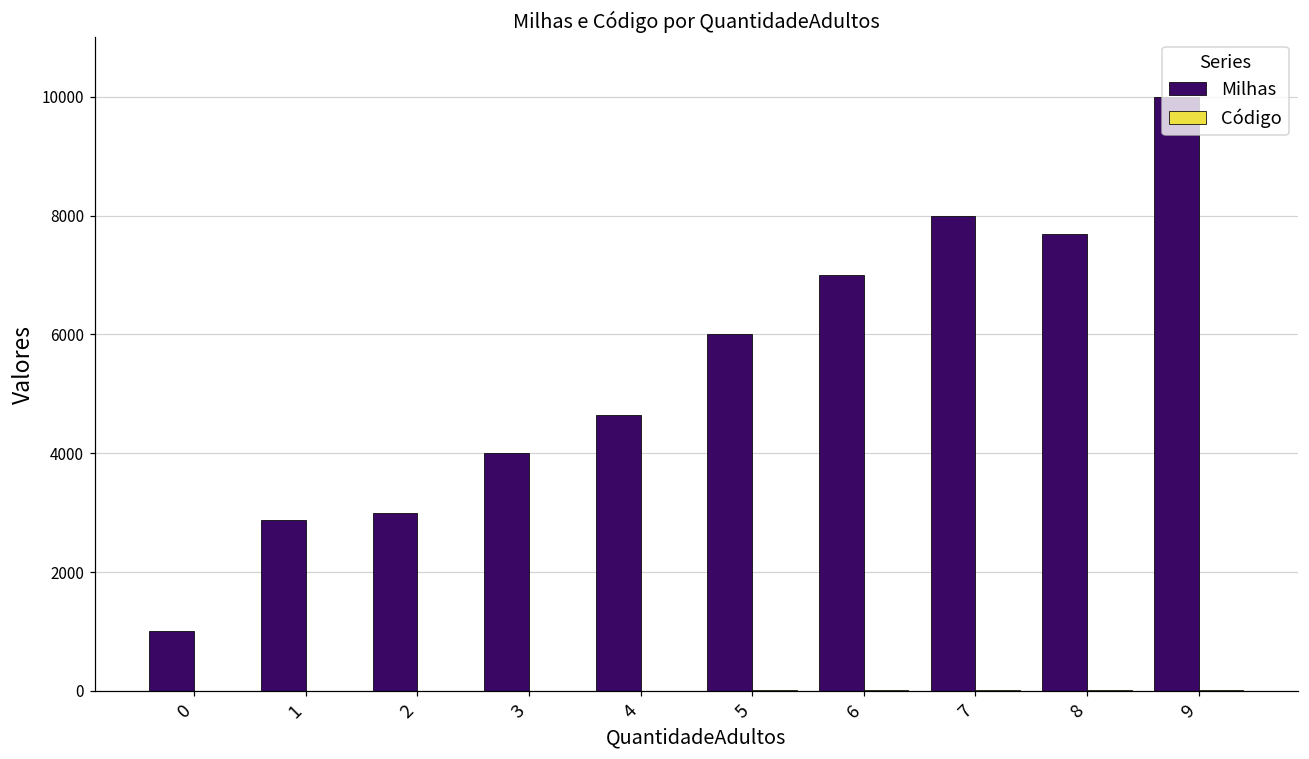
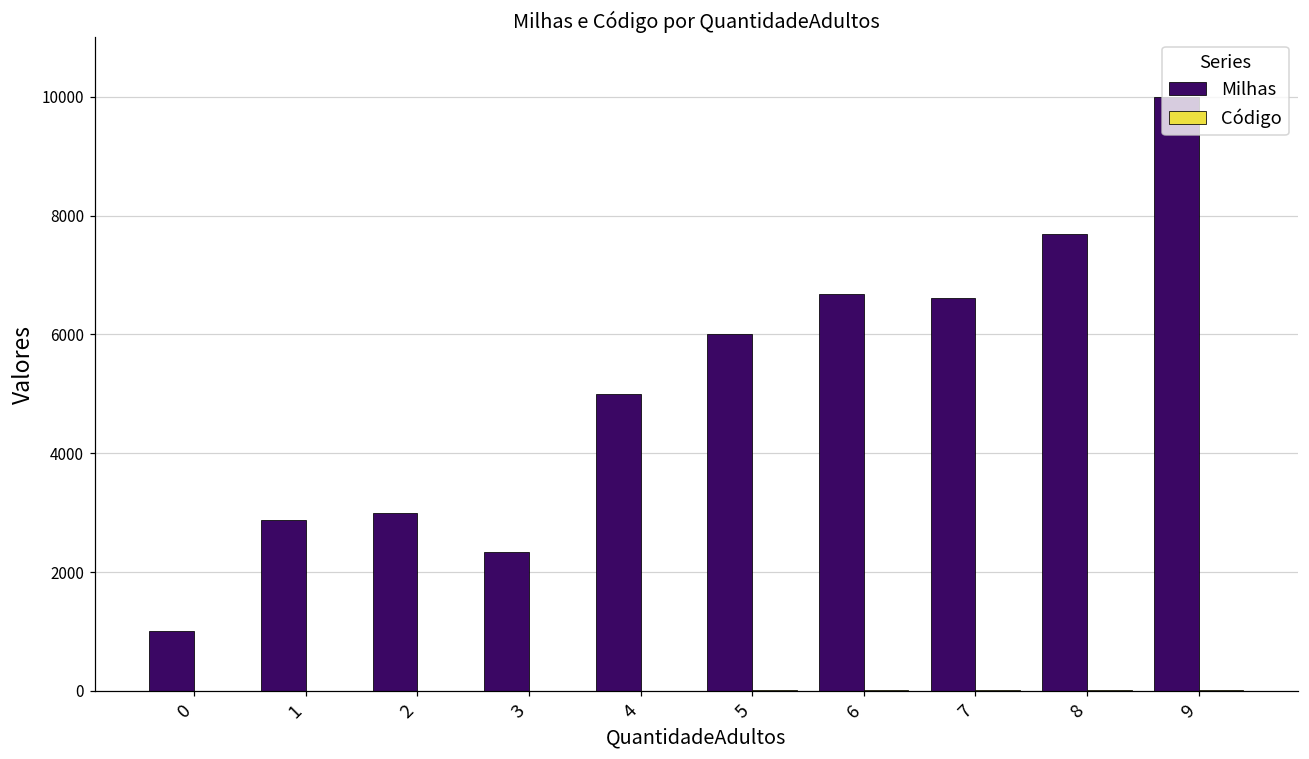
Milhas, 3: 4000 -> 2300
Milhas, 4: 4600 -> 5000
Milhas, 6: 7000 -> 6700
Milhas, 7: 8000 -> 6600
